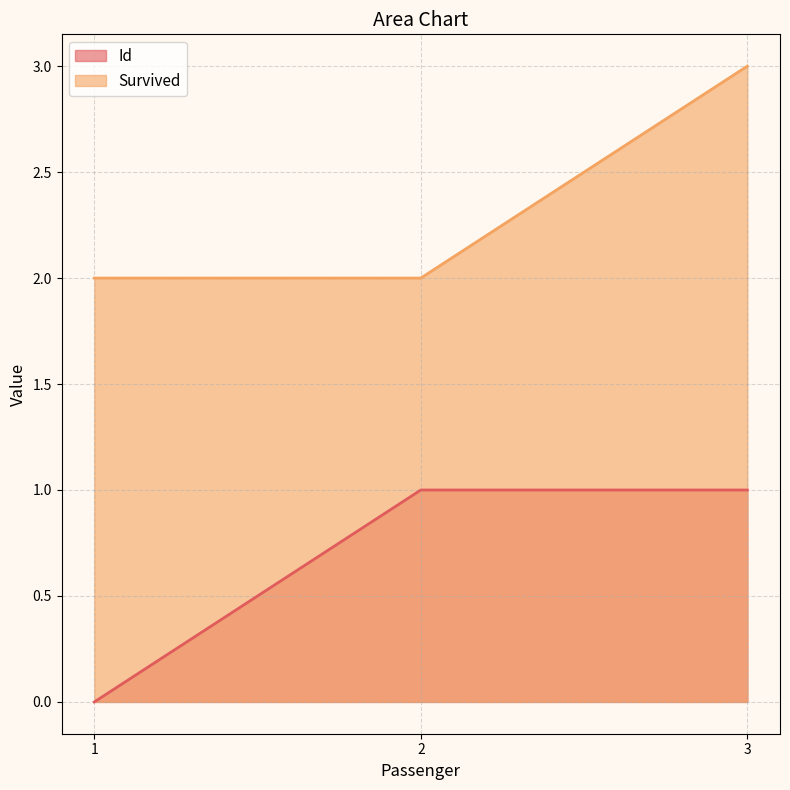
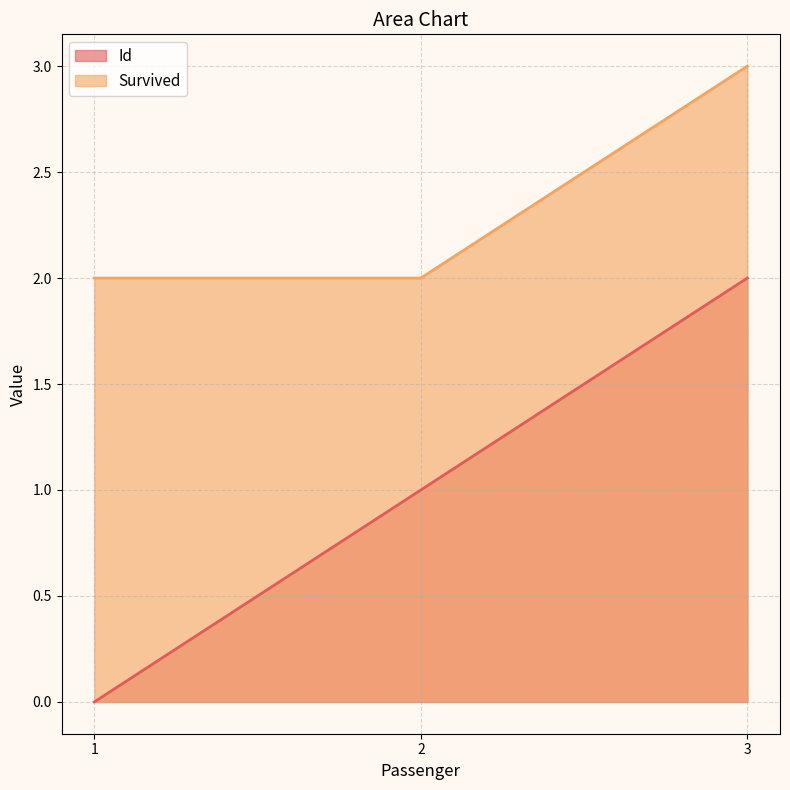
Id, 3: 1 -> 2
